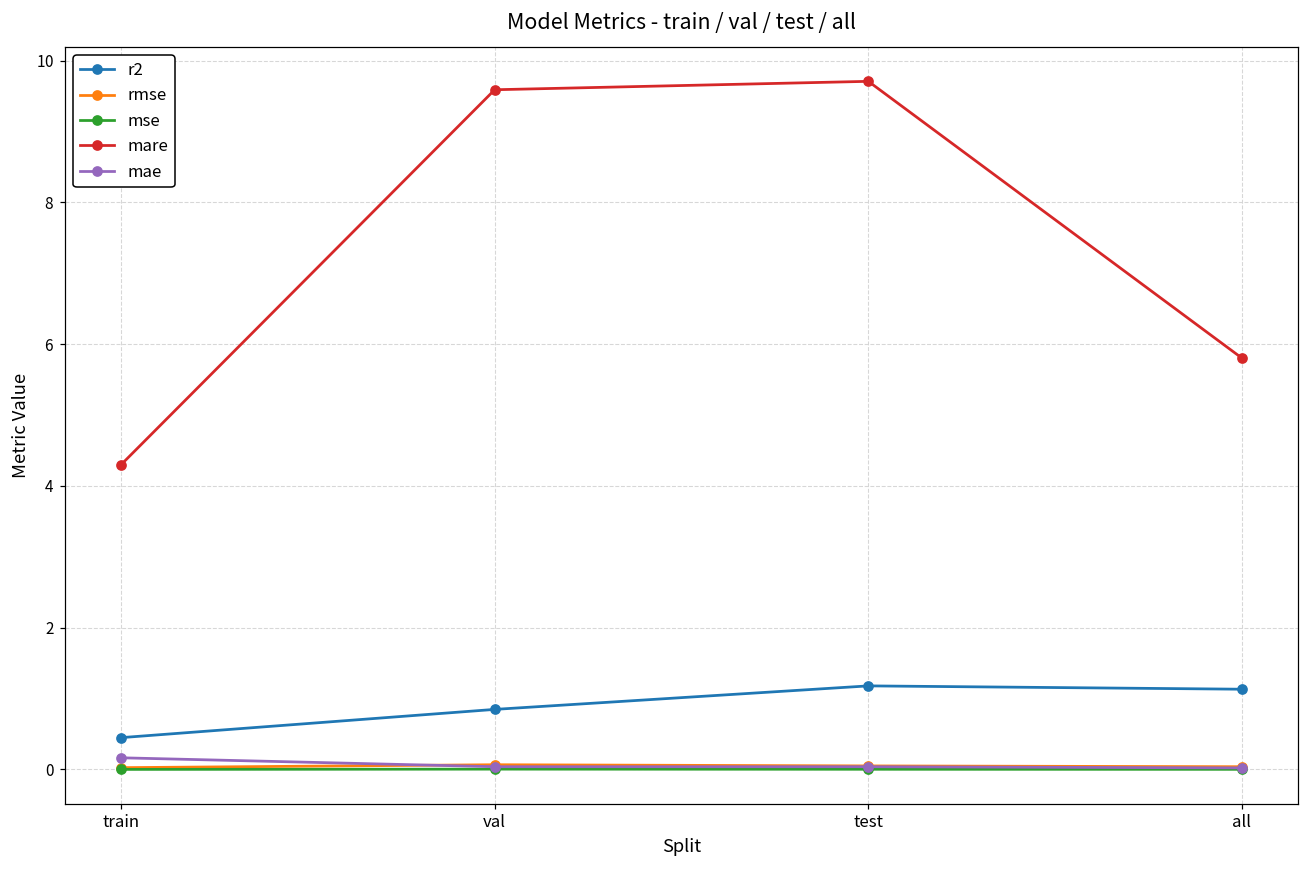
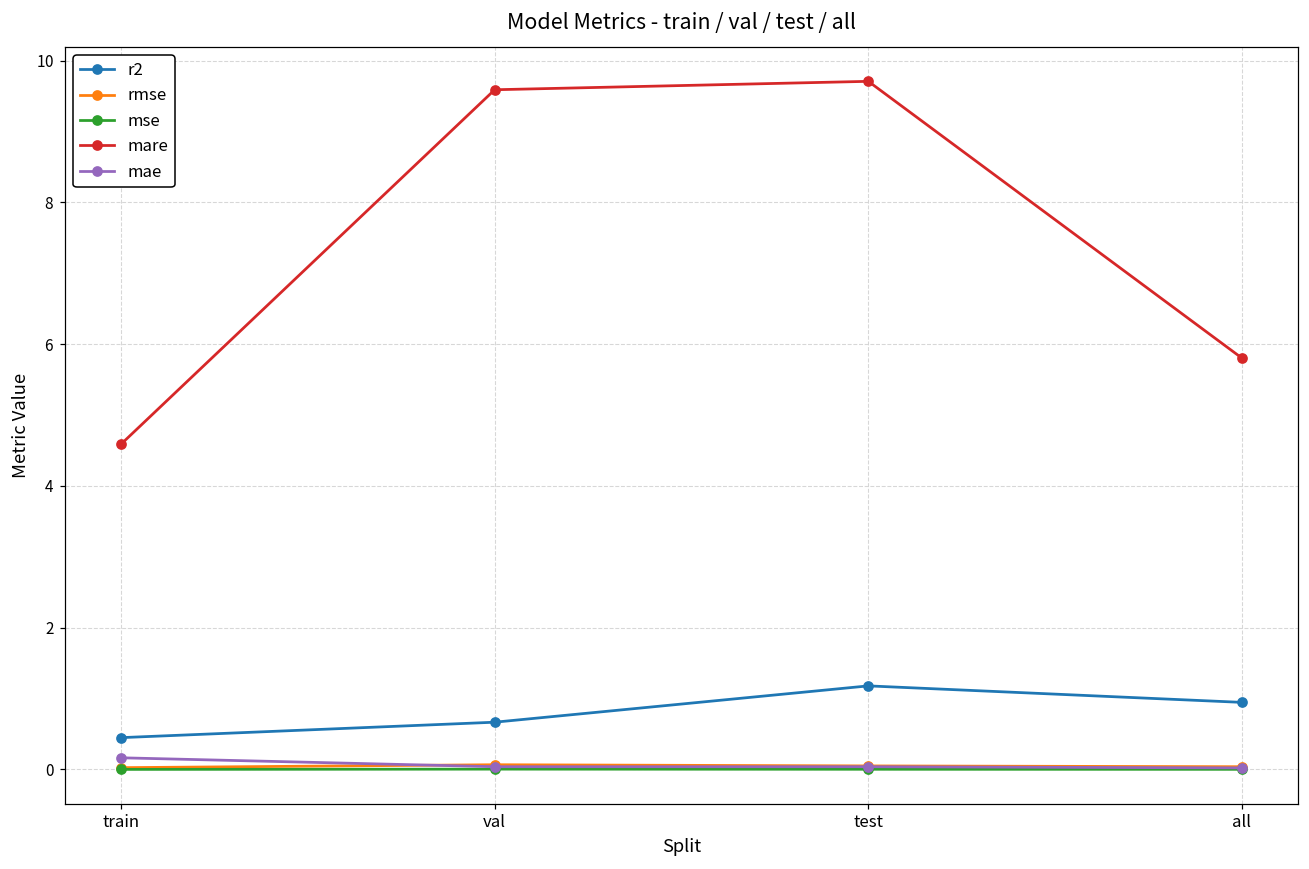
mare, train: 4.3 -> 4.6
r2, val: 0.8 -> 0.7
r2, all: 1.1 -> 0.9
